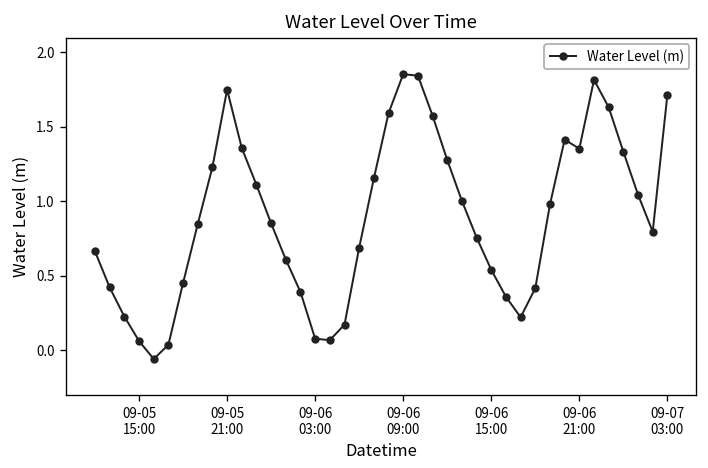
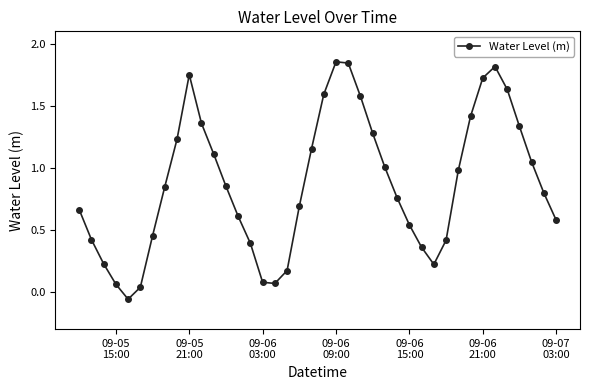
09-06 21:00: 1.35 -> 1.72
09-07 03:00: 1.72 -> 0.58
